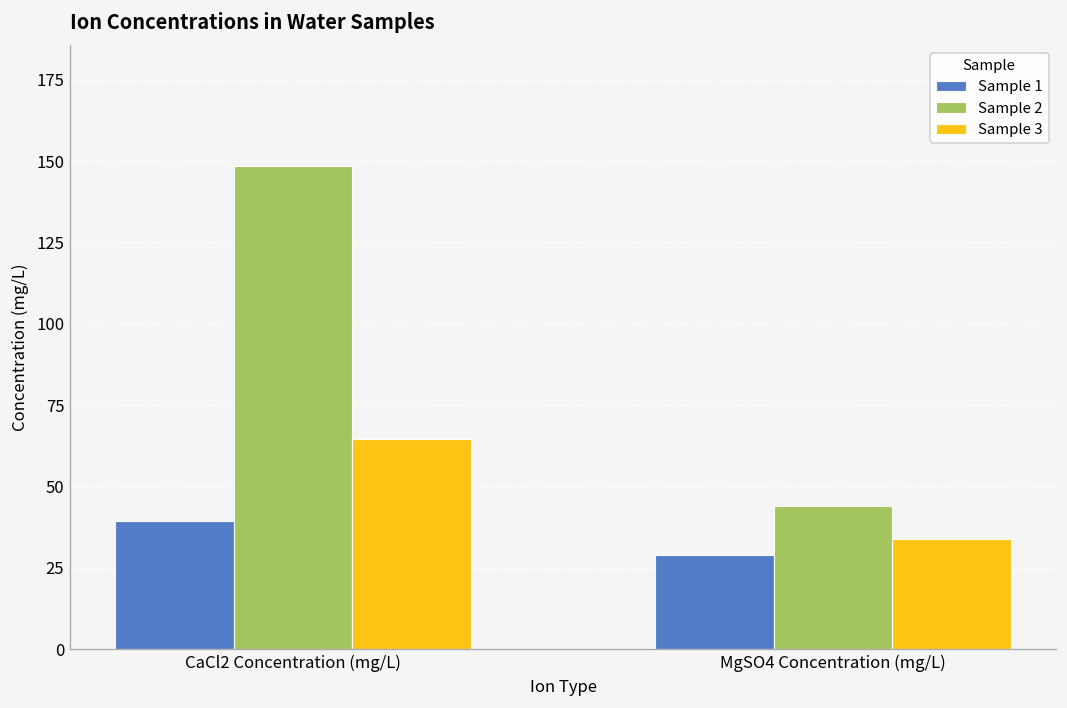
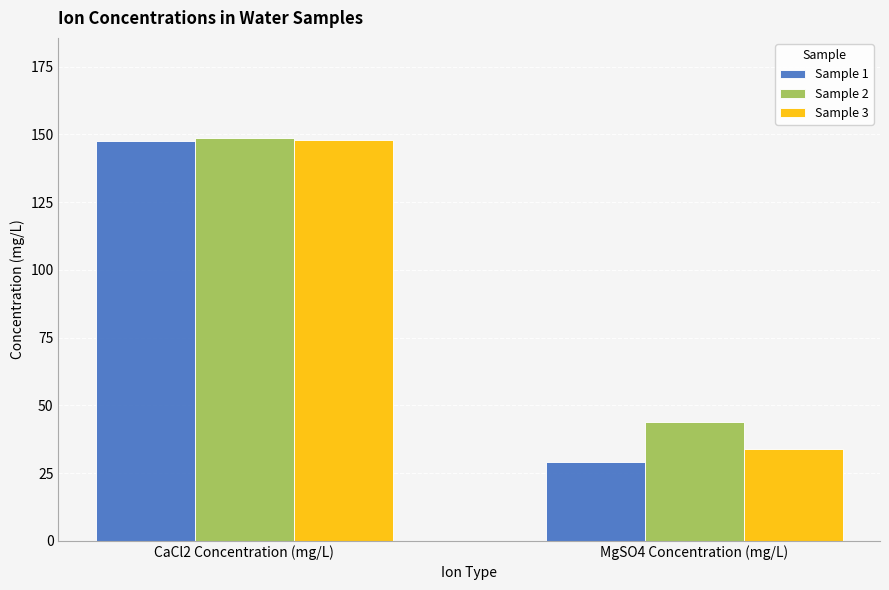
Sample 1, CaCl2 Concentration (mg/L): 39 -> 147
Sample 3, CaCl2 Concentration (mg/L): 65 -> 148
